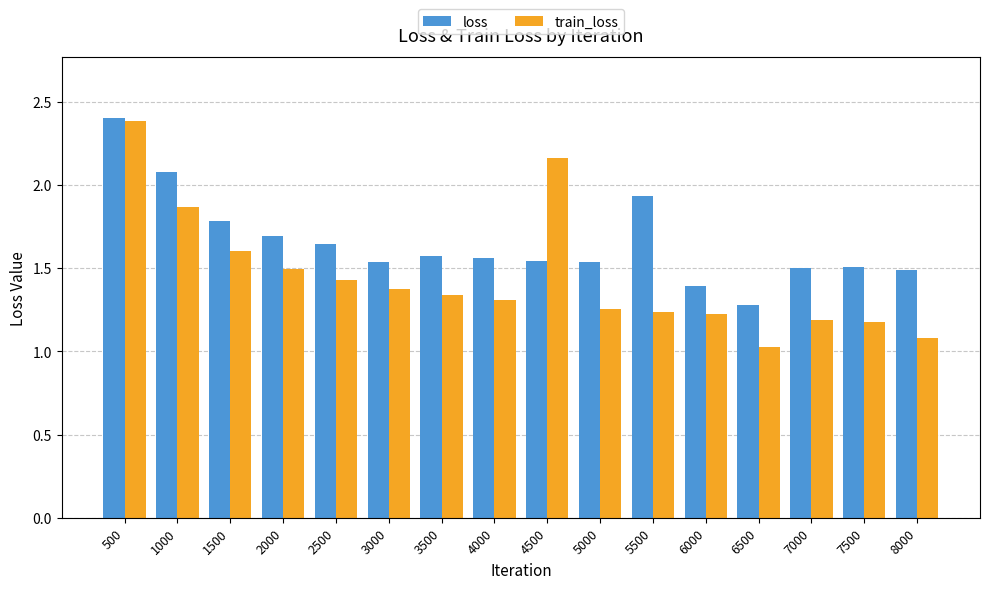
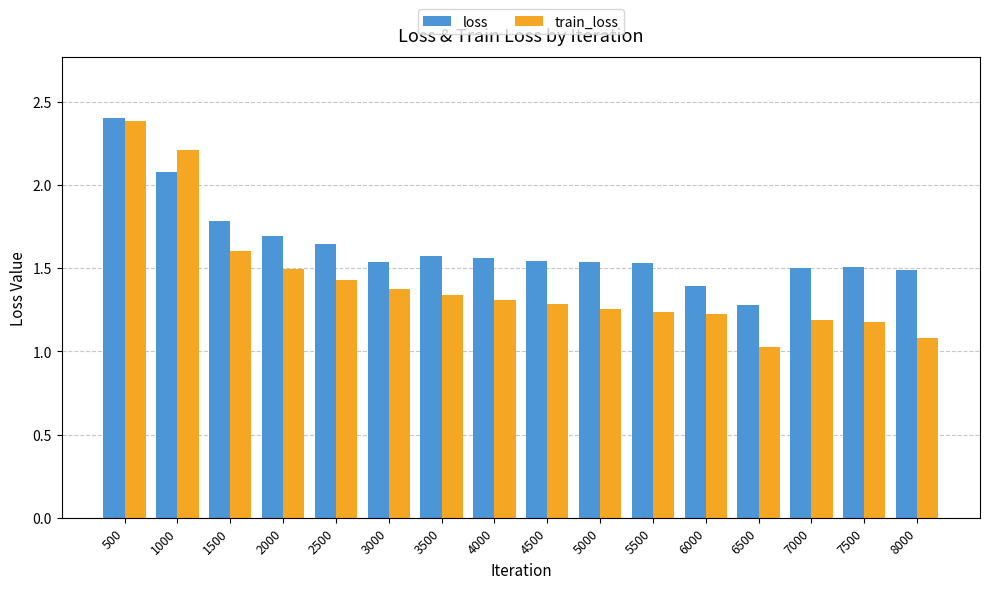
train_loss, 1000: 1.87 -> 2.21
train_loss, 4500: 2.16 -> 1.28
loss, 5500: 1.93 -> 1.53
